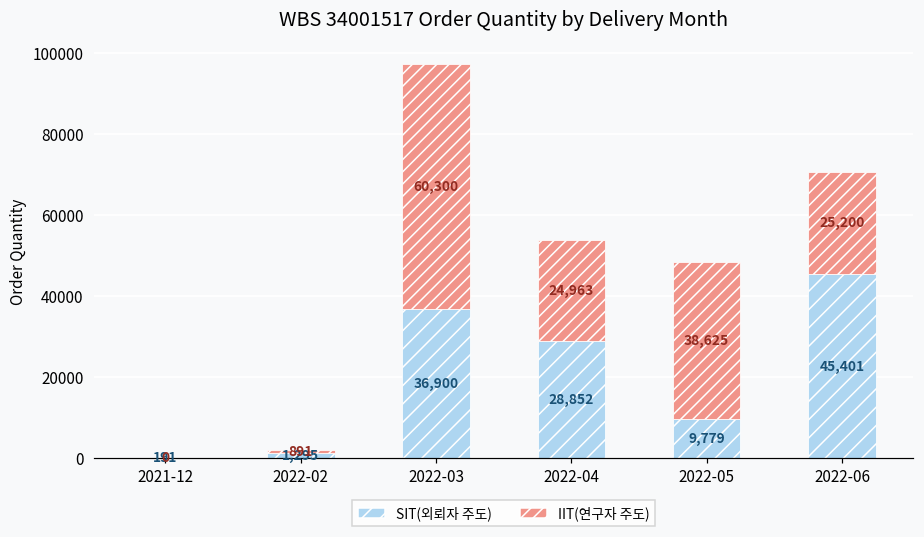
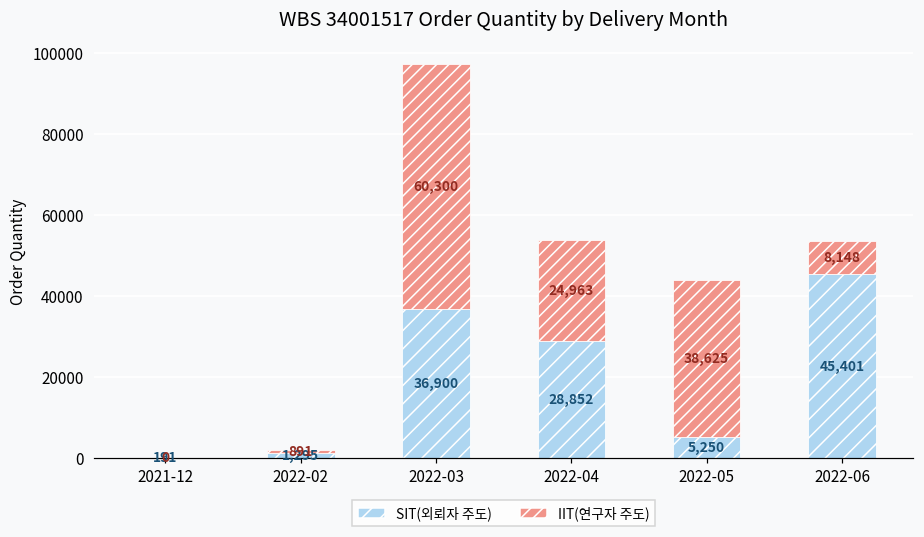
SIT(외뢰자 주도), 2022-05: 9,779 -> 5,250
IIT(연구자 주도), 2022-06: 25,200 -> 8,148
